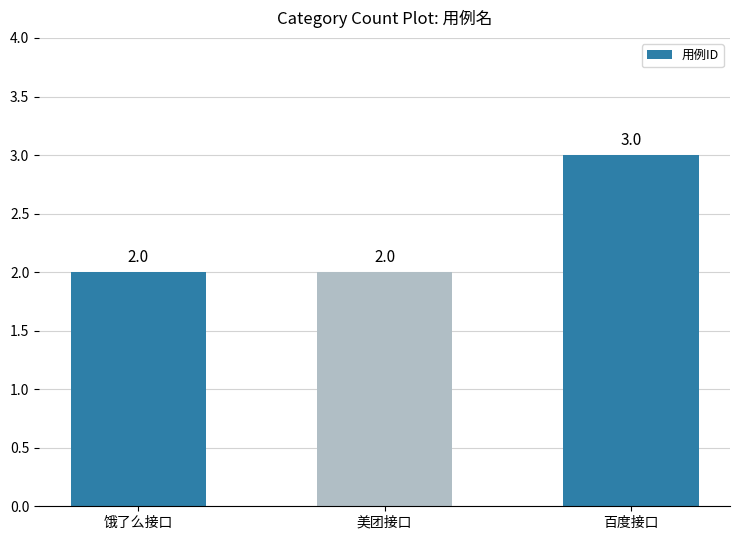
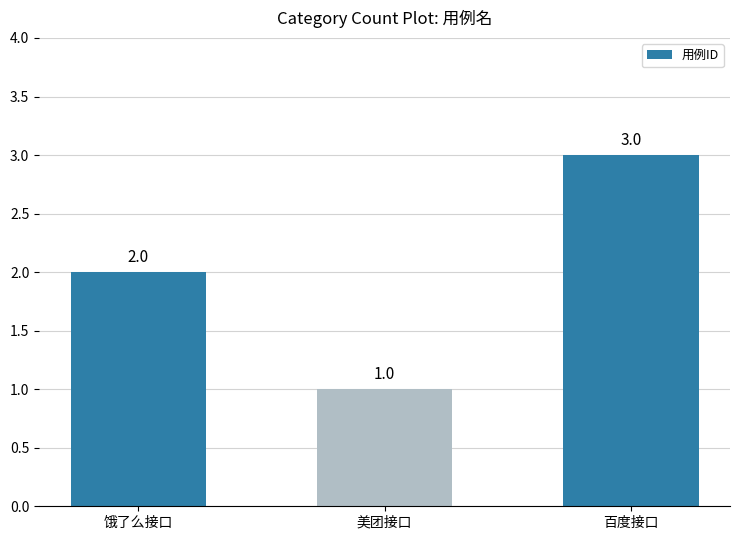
美团接口: 2.0 -> 1.0
